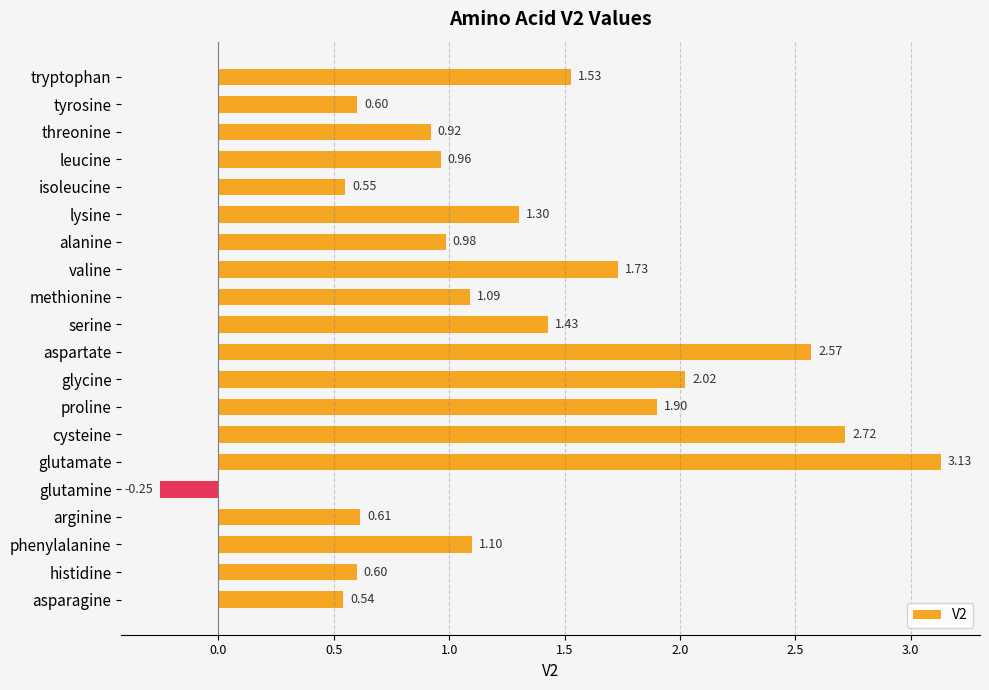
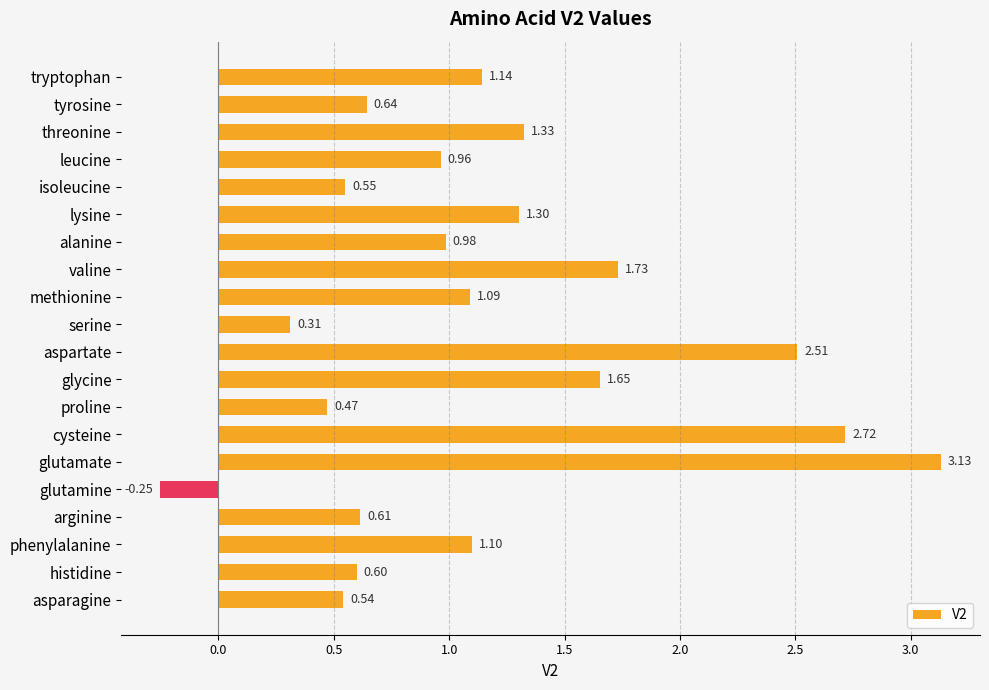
tryptophan: 1.53 -> 1.14
tyrosine: 0.60 -> 0.64
threonine: 0.92 -> 1.33
serine: 1.43 -> 0.31
aspartate: 2.57 -> 2.51
glycine: 2.02 -> 1.65
proline: 1.90 -> 0.47
